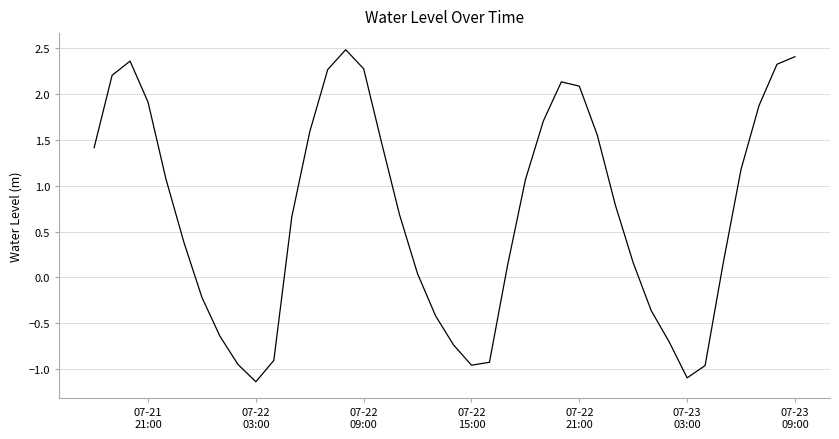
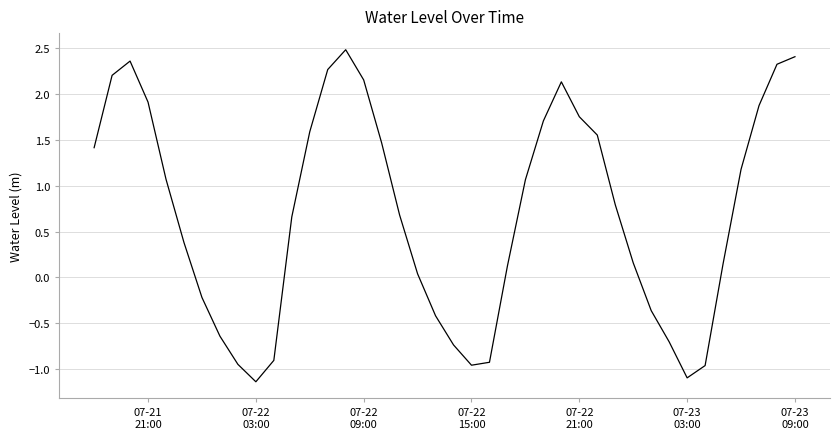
07-22 09:00: 2.3 -> 2.2
07-22 21:00: 2.1 -> 1.8
